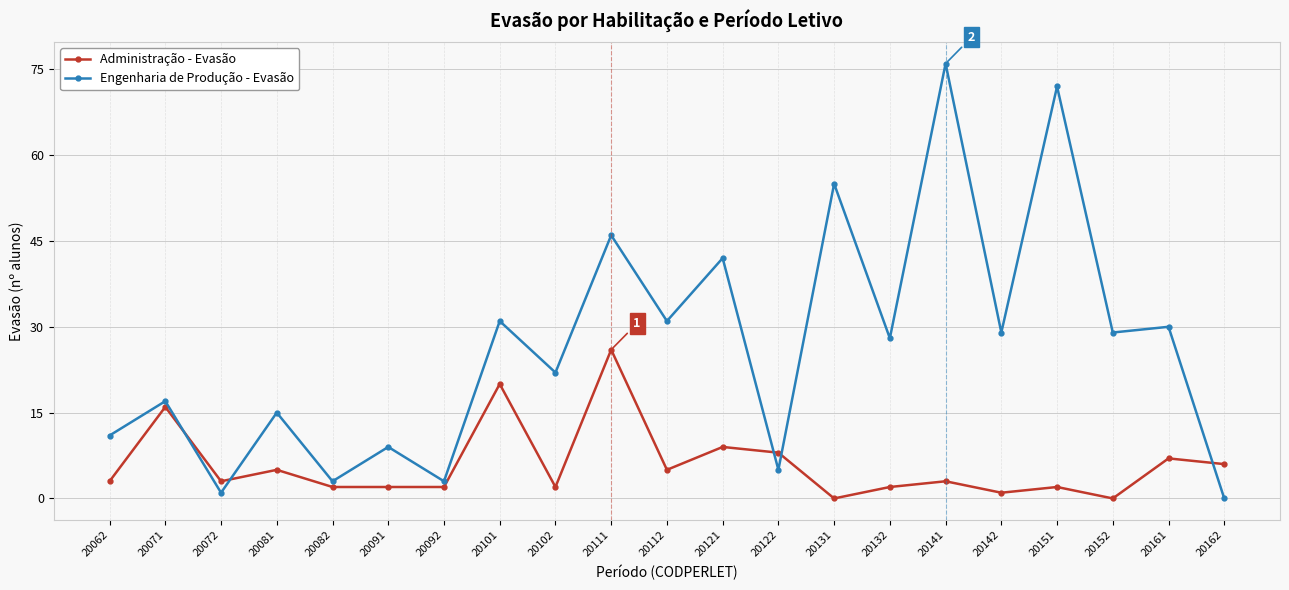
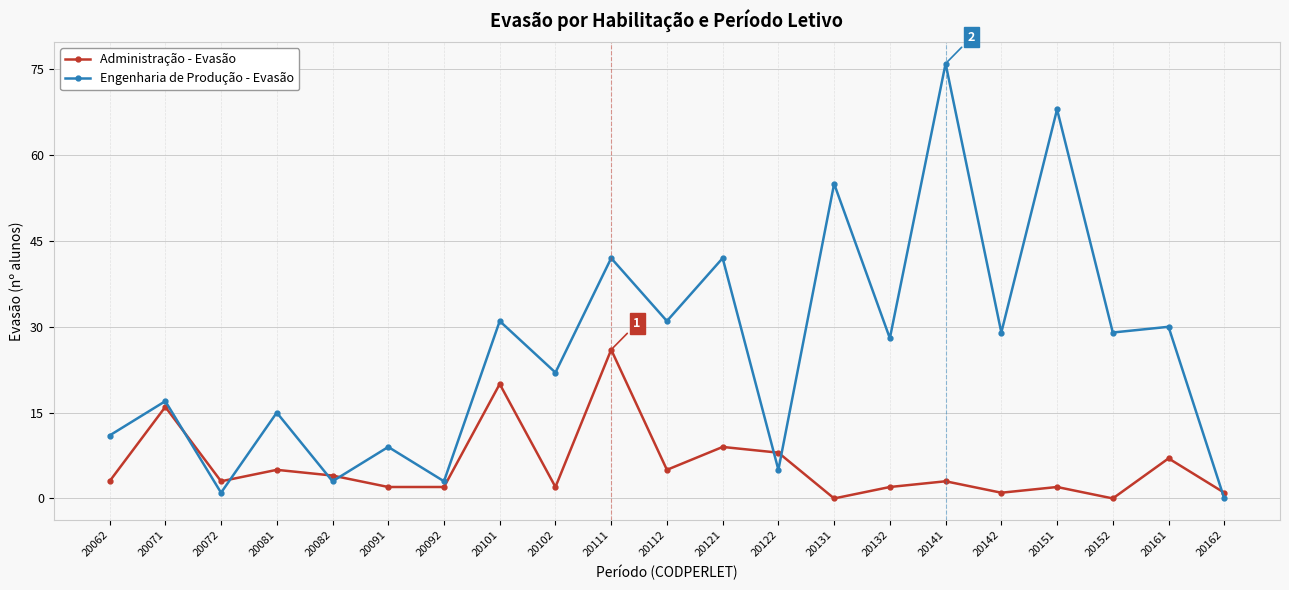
Administração - Evasão, 20082: 2 -> 4
Engenharia de Produção - Evasão, 20111: 46 -> 42
Engenharia de Produção - Evasão, 20151: 72 -> 68
Administração - Evasão, 20162: 6 -> 1
